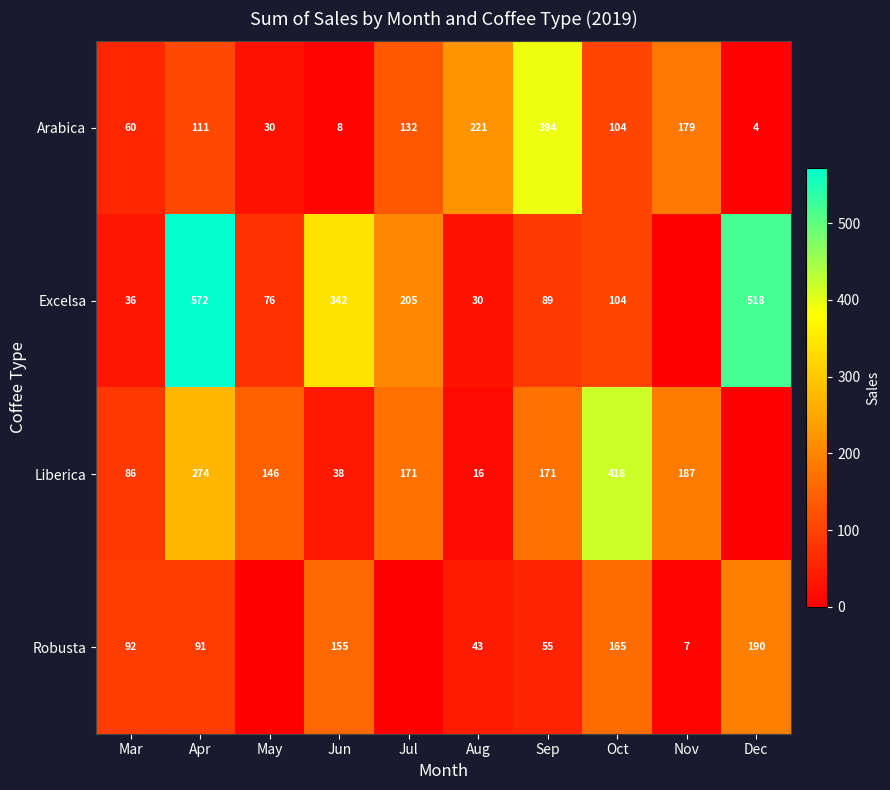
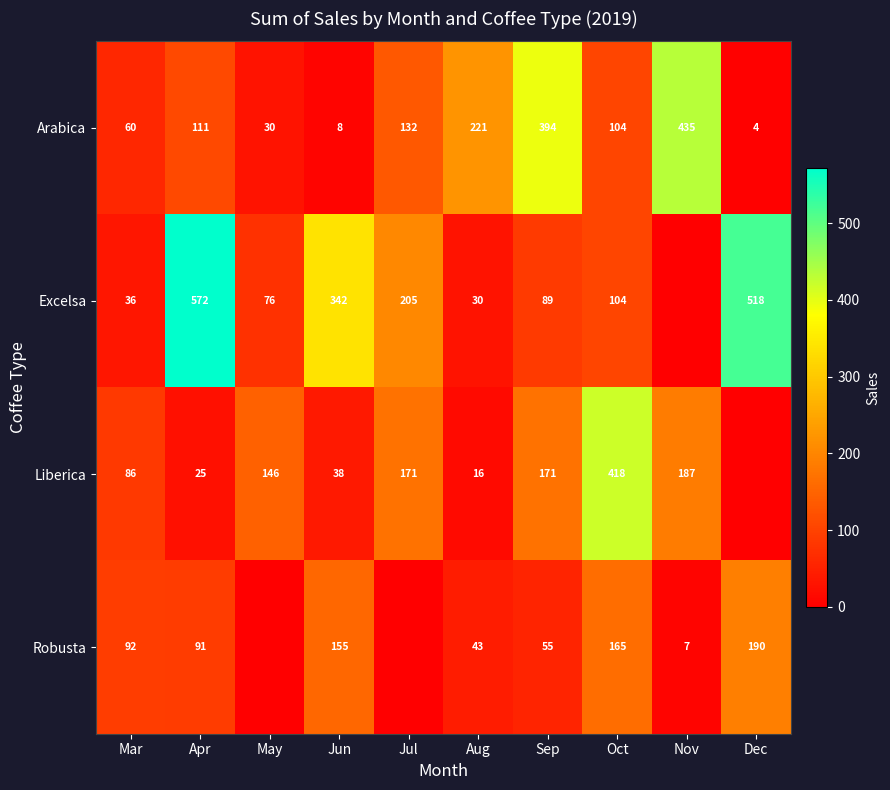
Arabica, Nov: 179 -> 435
Liberica, Apr: 274 -> 25
